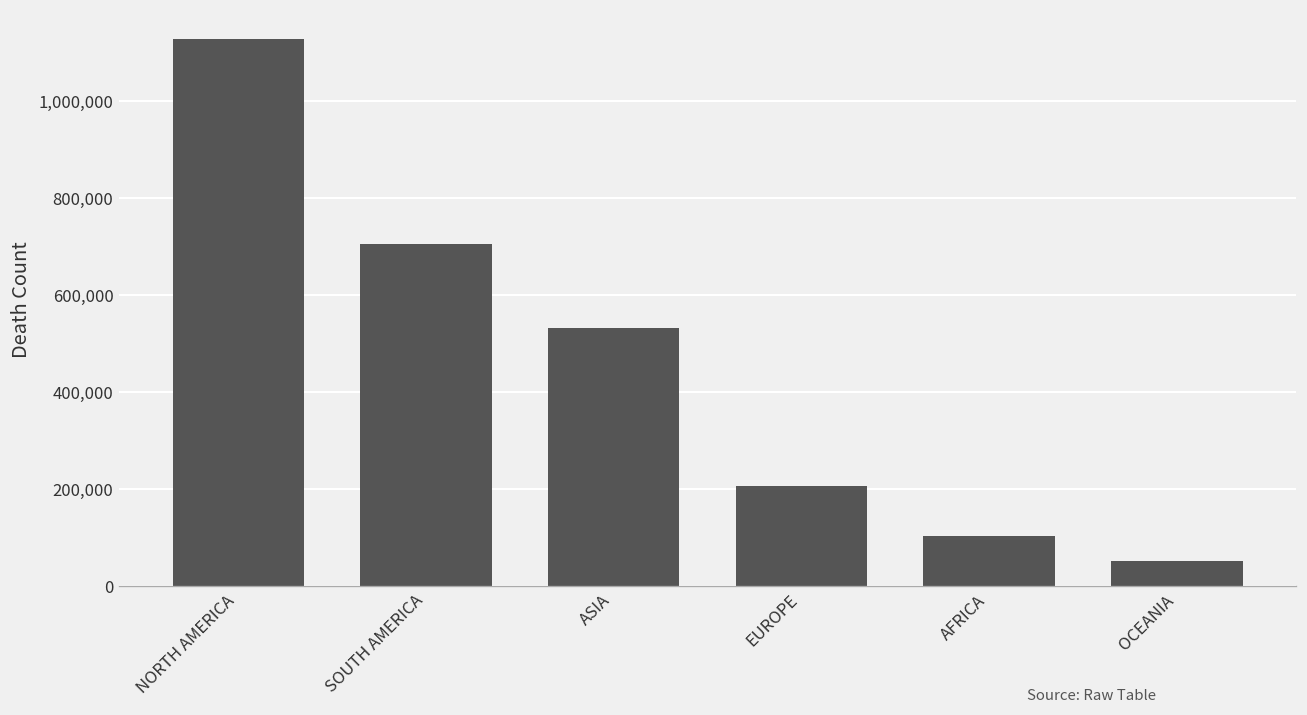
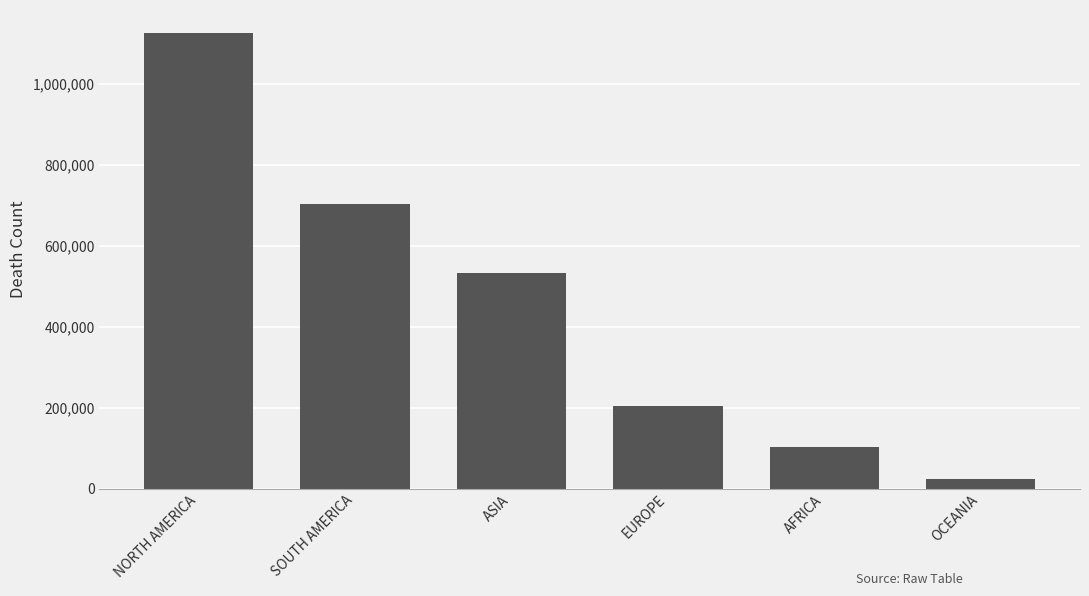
OCEANIA: 50,000 -> 20,000
